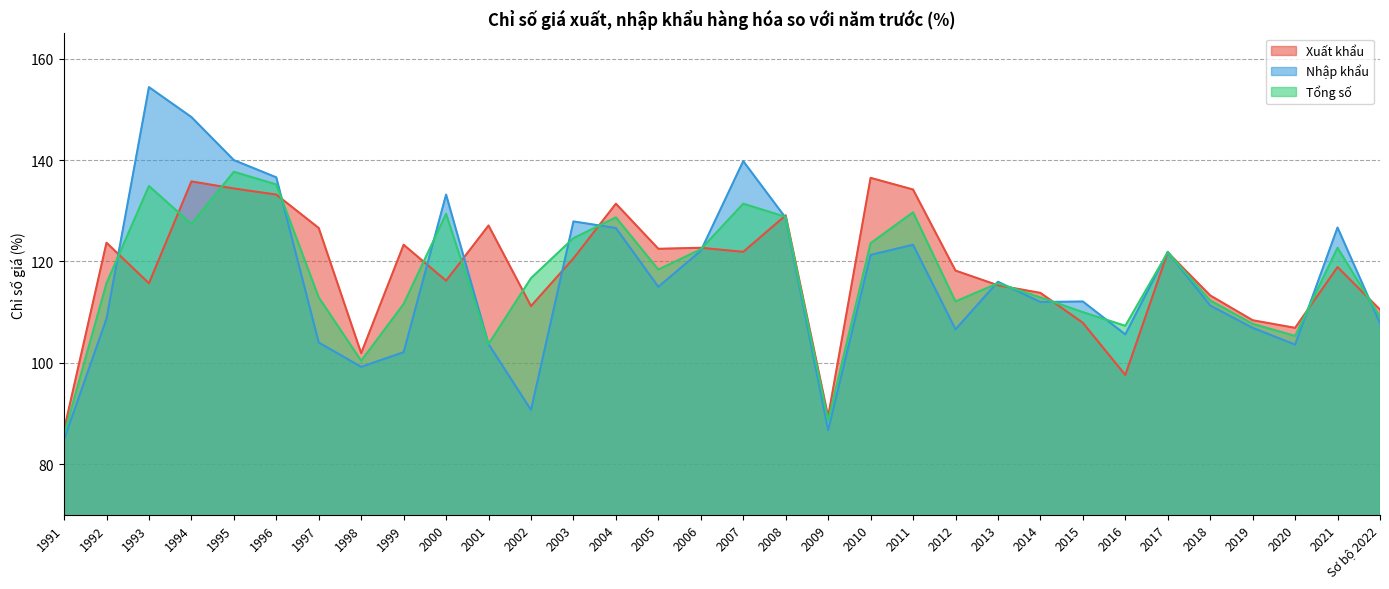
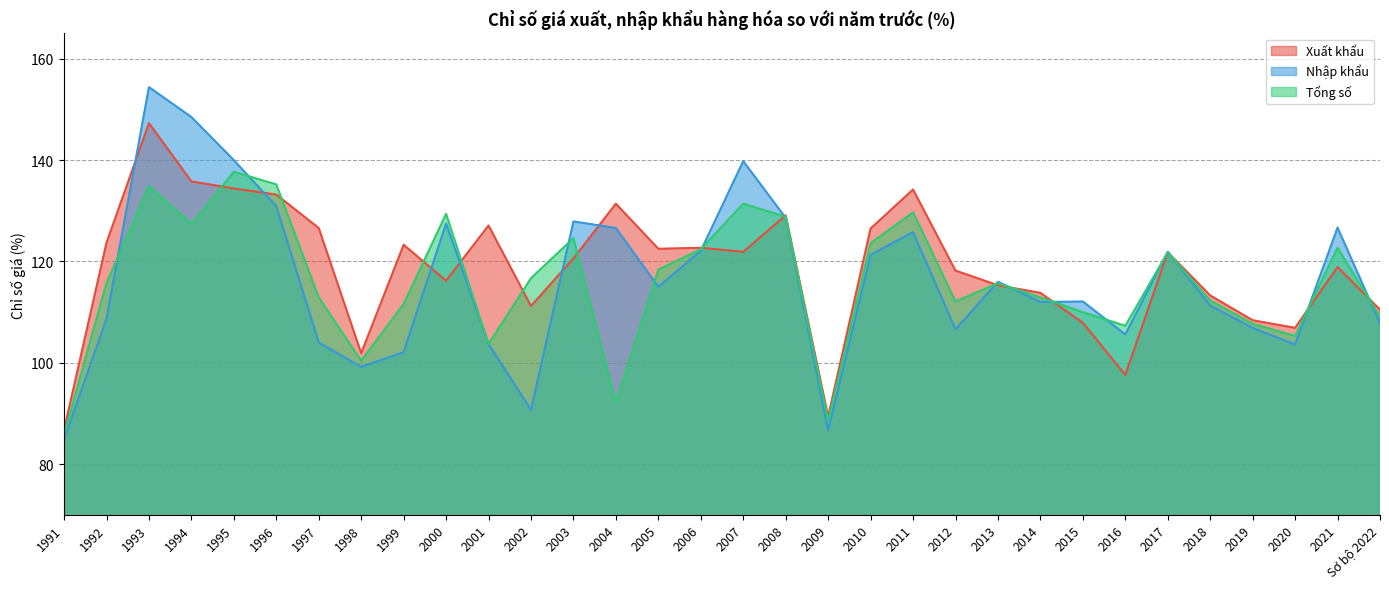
Xuất khẩu, 1993: 116 -> 147
Nhập khẩu, 1996: 137 -> 131
Nhập khẩu, 2000: 133 -> 128
Tổng số, 2004: 129 -> 92
Xuất khẩu, 2010: 137 -> 127
Nhập khẩu, 2011: 123 -> 126
